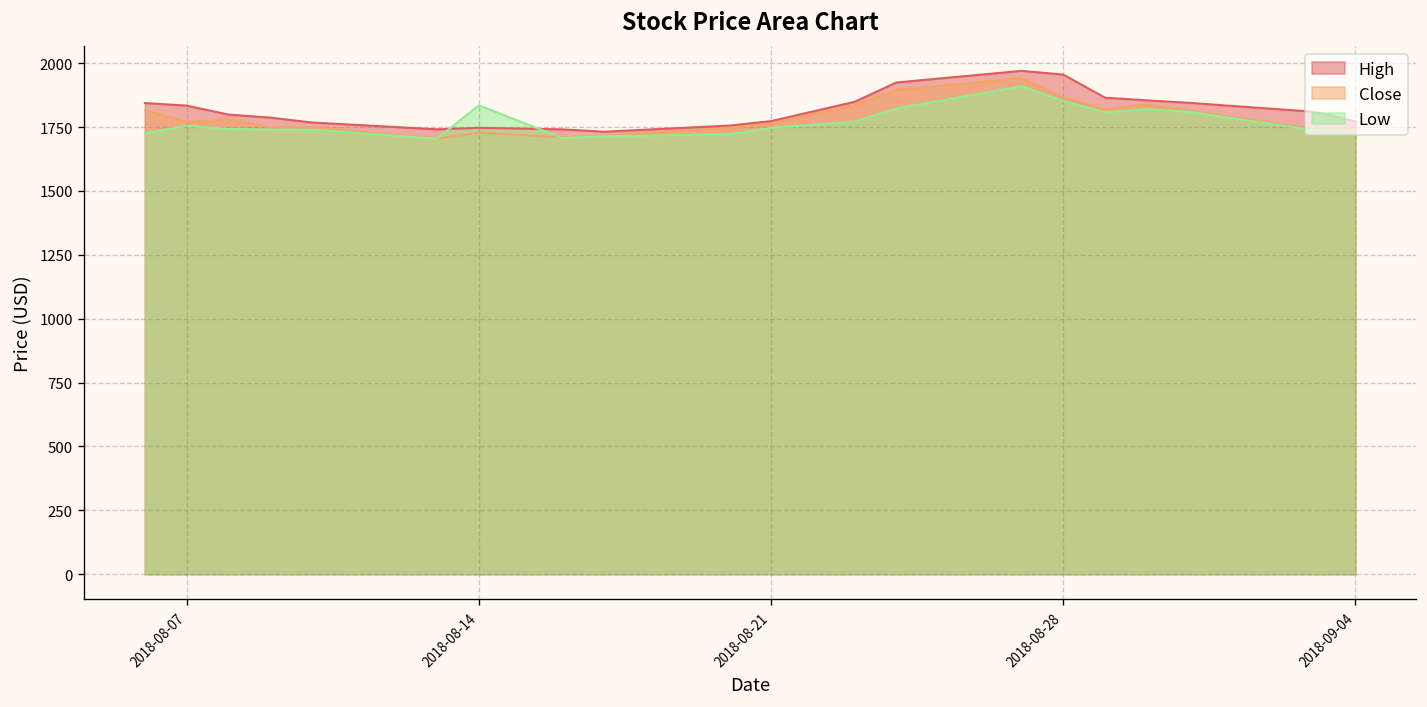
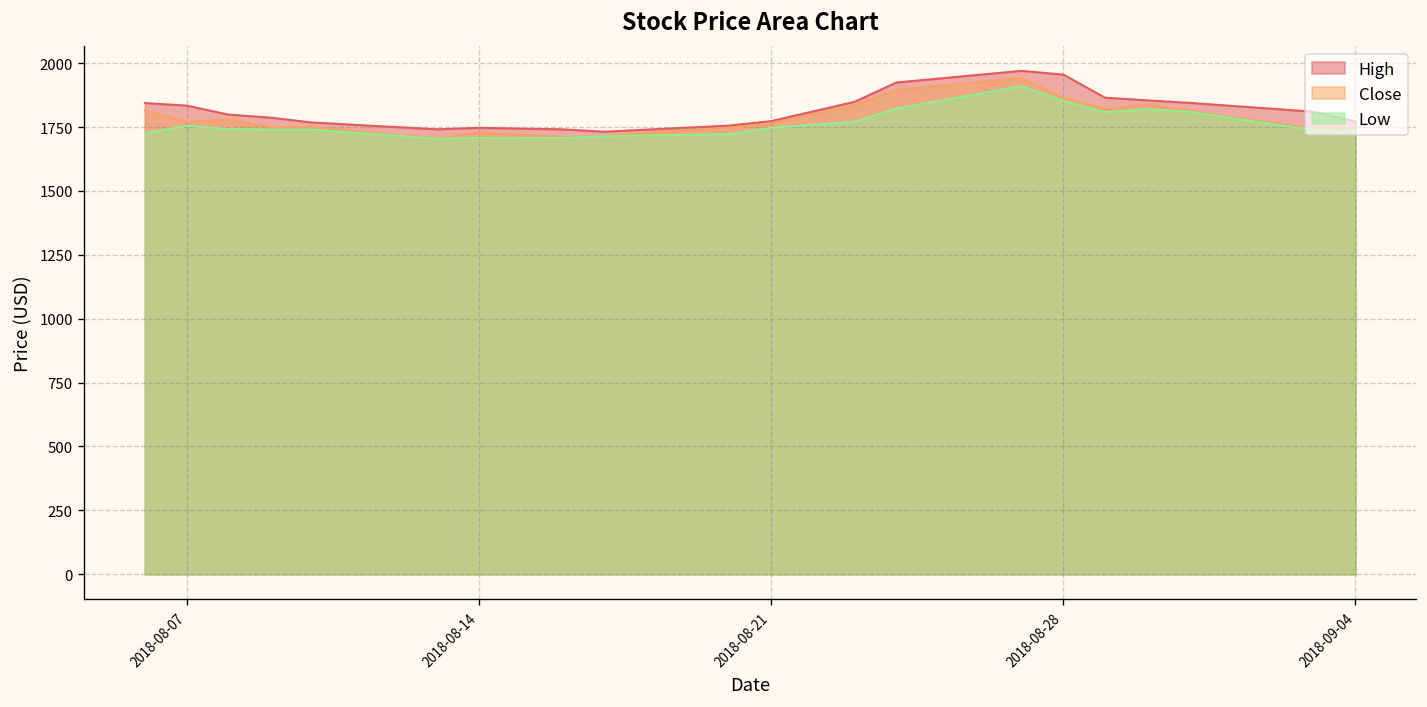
Low, 2018-08-14: 1840 -> 1710
